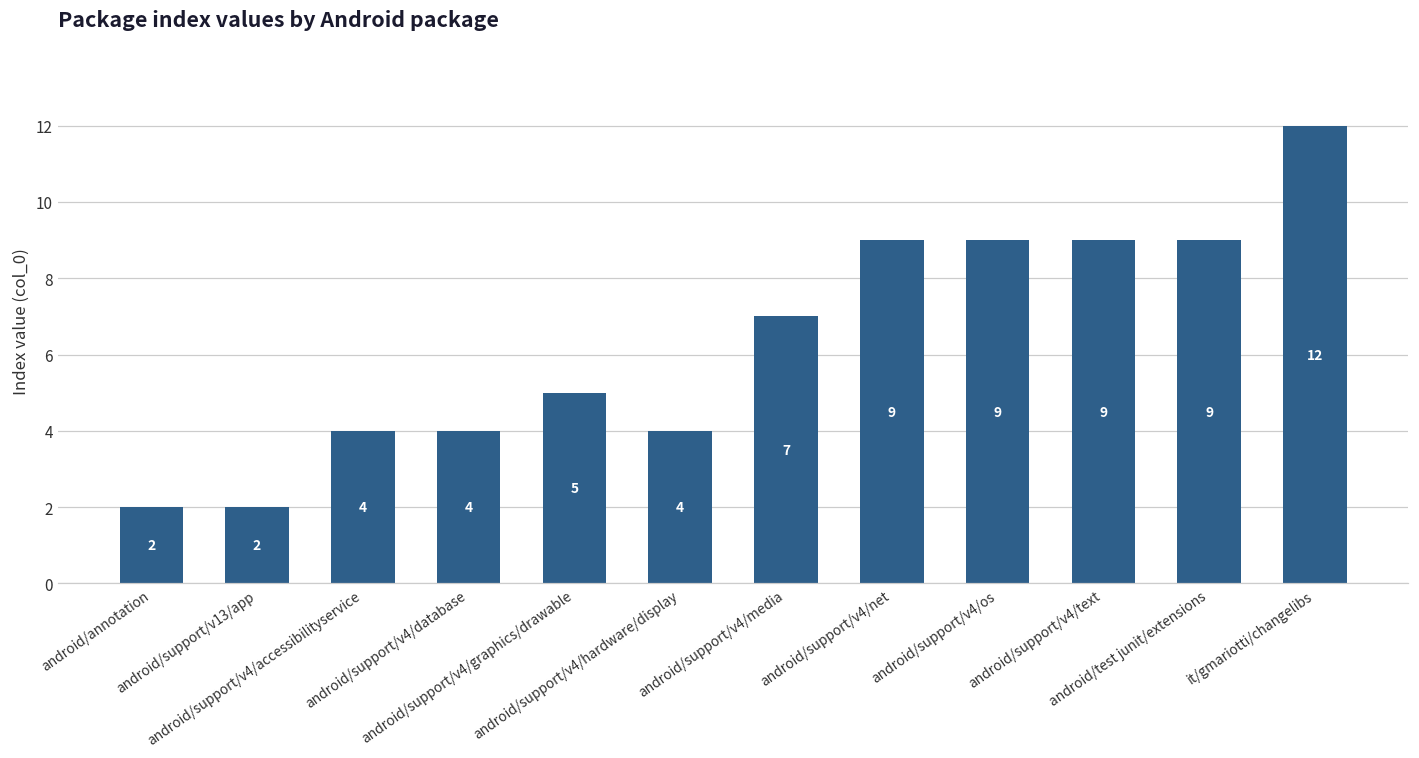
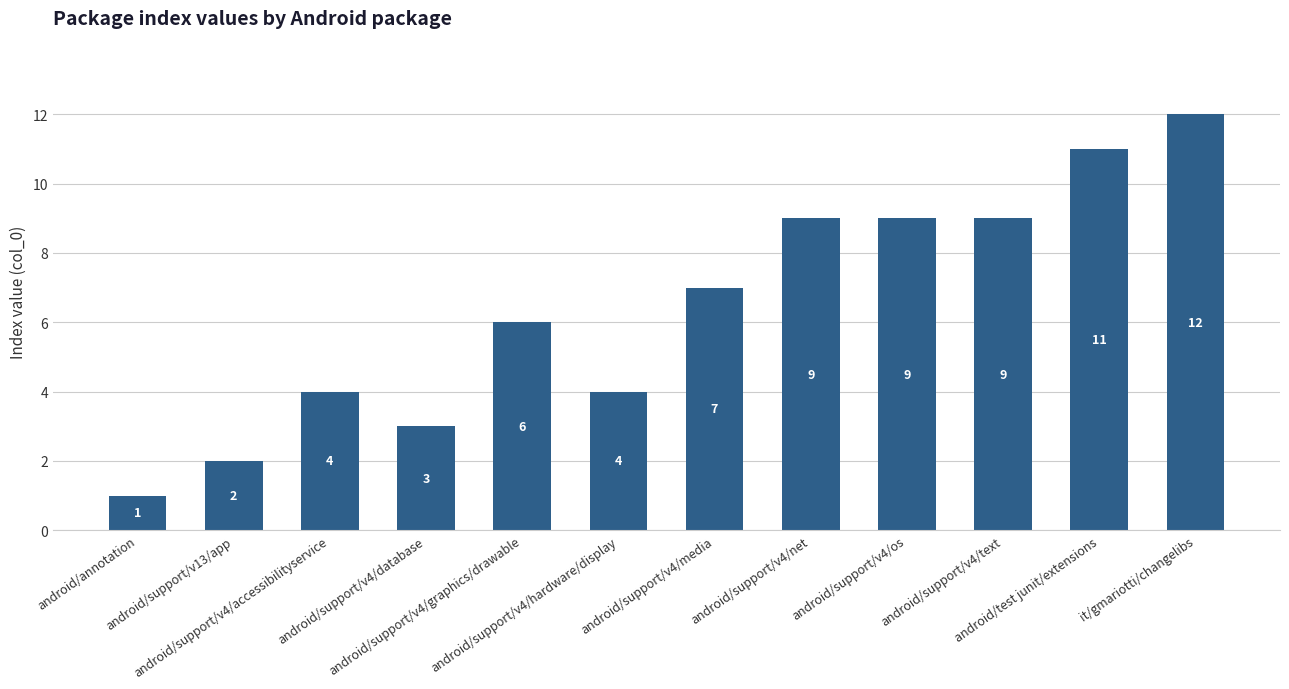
android/annotation: 2 -> 1
android/support/v4/database: 4 -> 3
android/support/v4/graphics/drawable: 5 -> 6
android/test junit/extensions: 9 -> 11
